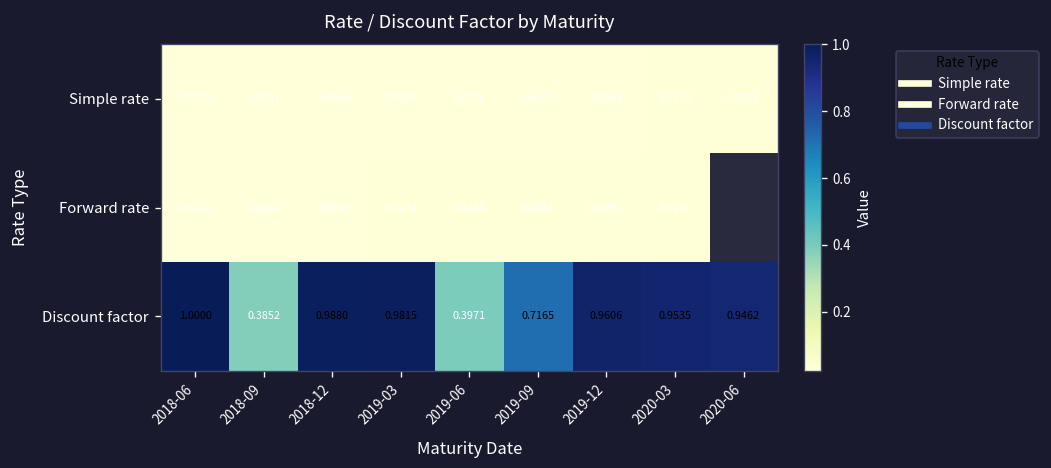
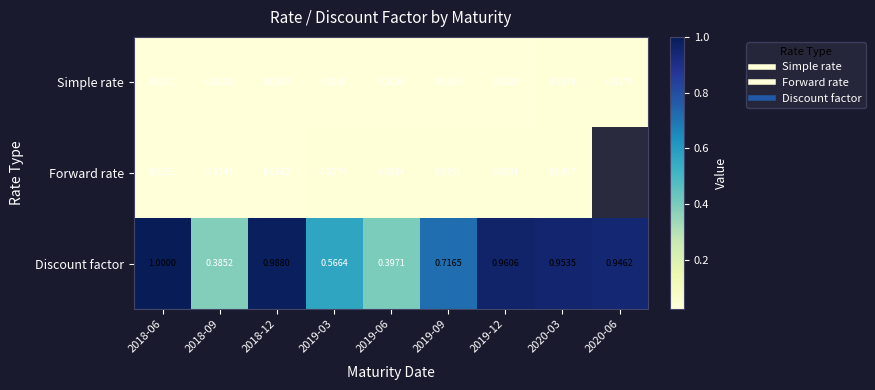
Discount factor, 2019-03: 0.9815 -> 0.5664
